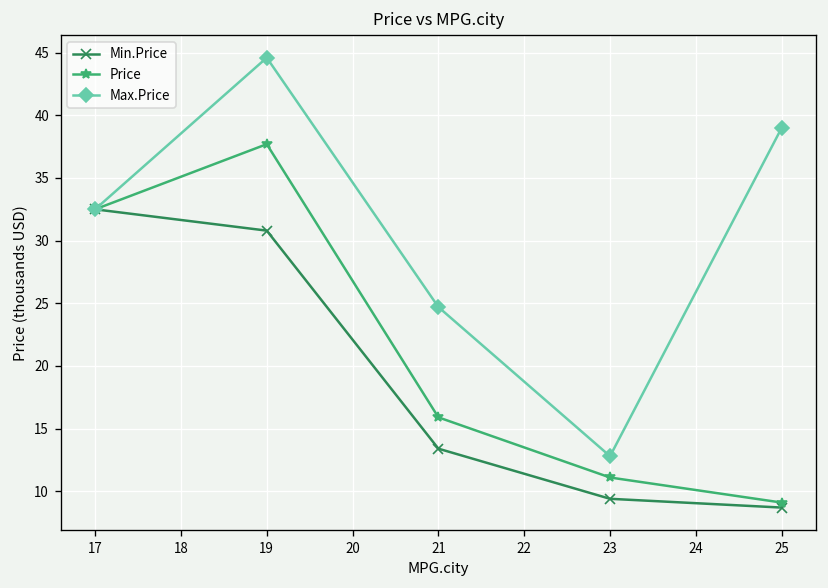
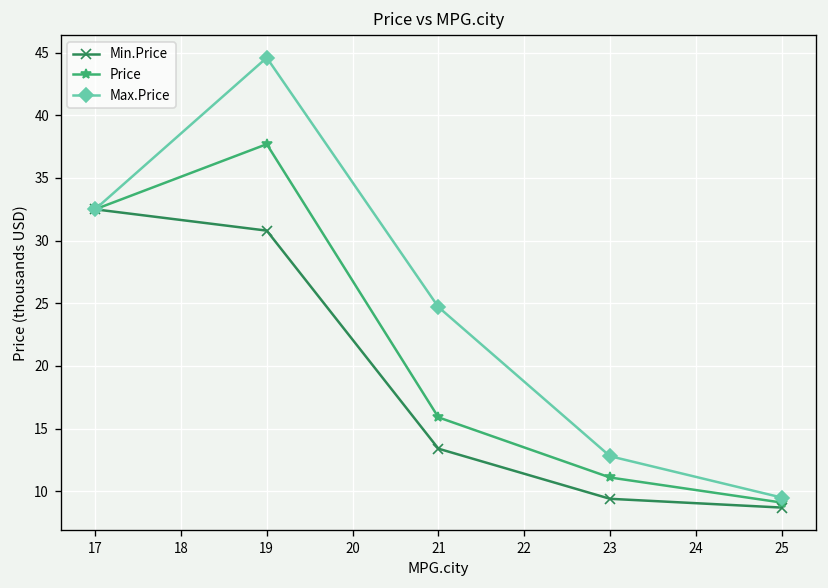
Max.Price, 25: 39.0 -> 9.5
